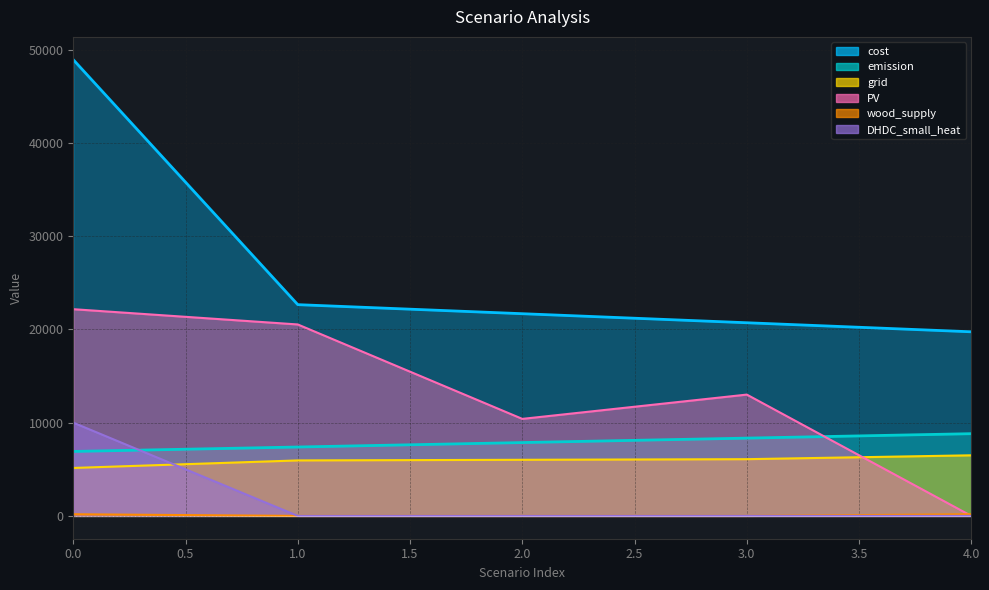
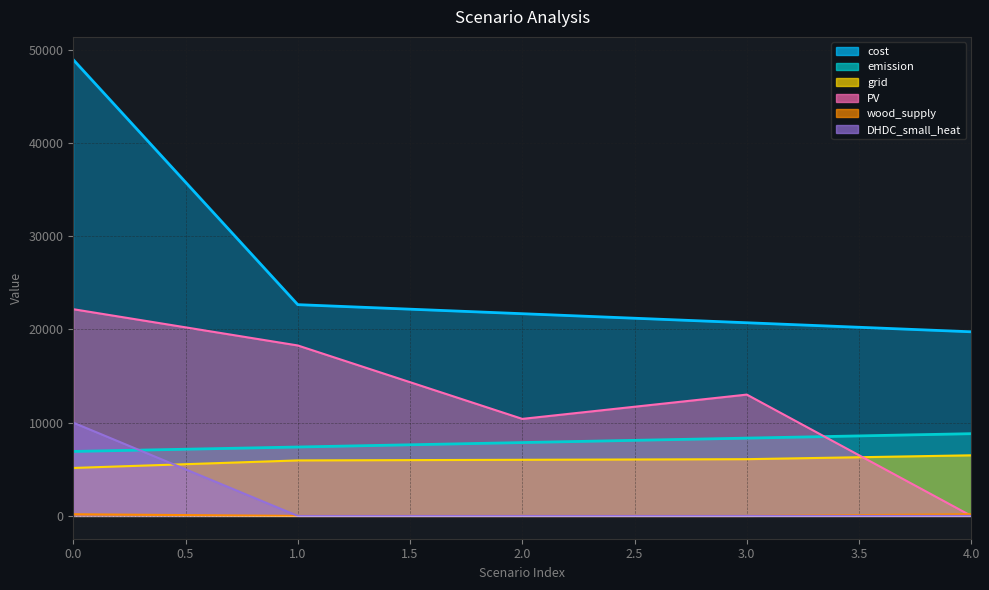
PV, 1.0: 21000 -> 18000
